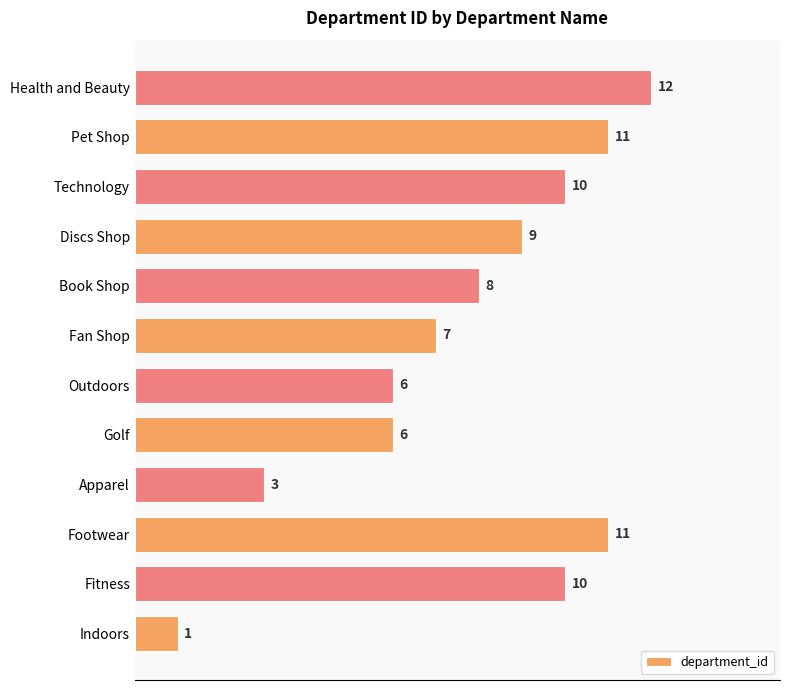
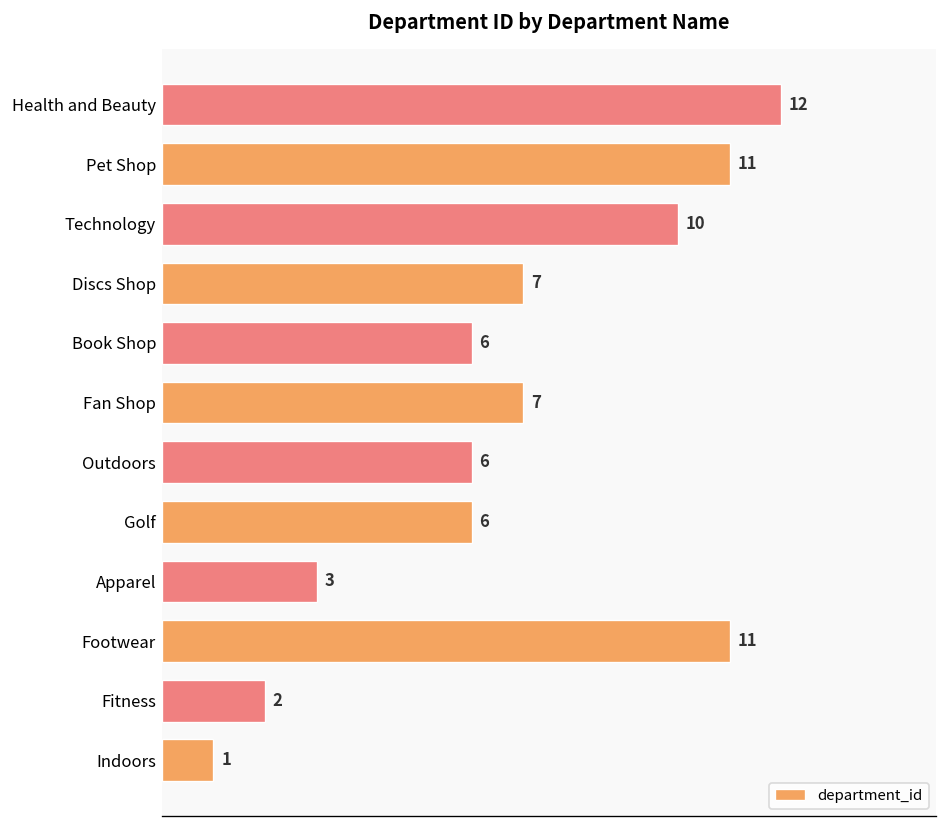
Discs Shop: 9 -> 7
Book Shop: 8 -> 6
Fitness: 10 -> 2
